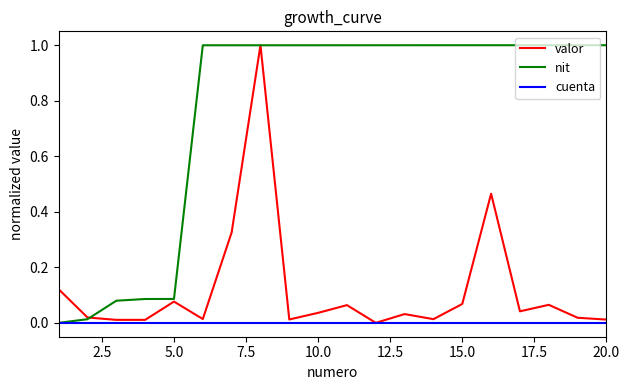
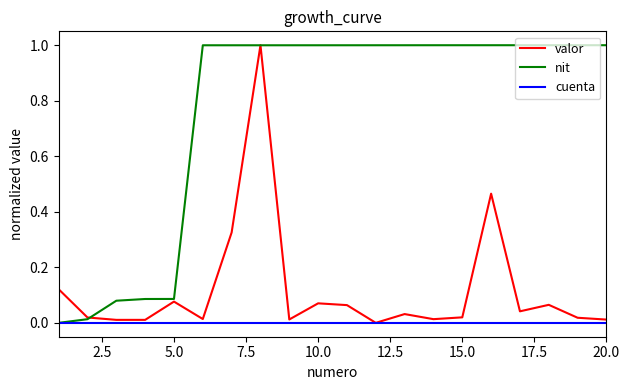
valor, 10.0: 0.04 -> 0.07
valor, 15.0: 0.07 -> 0.02
